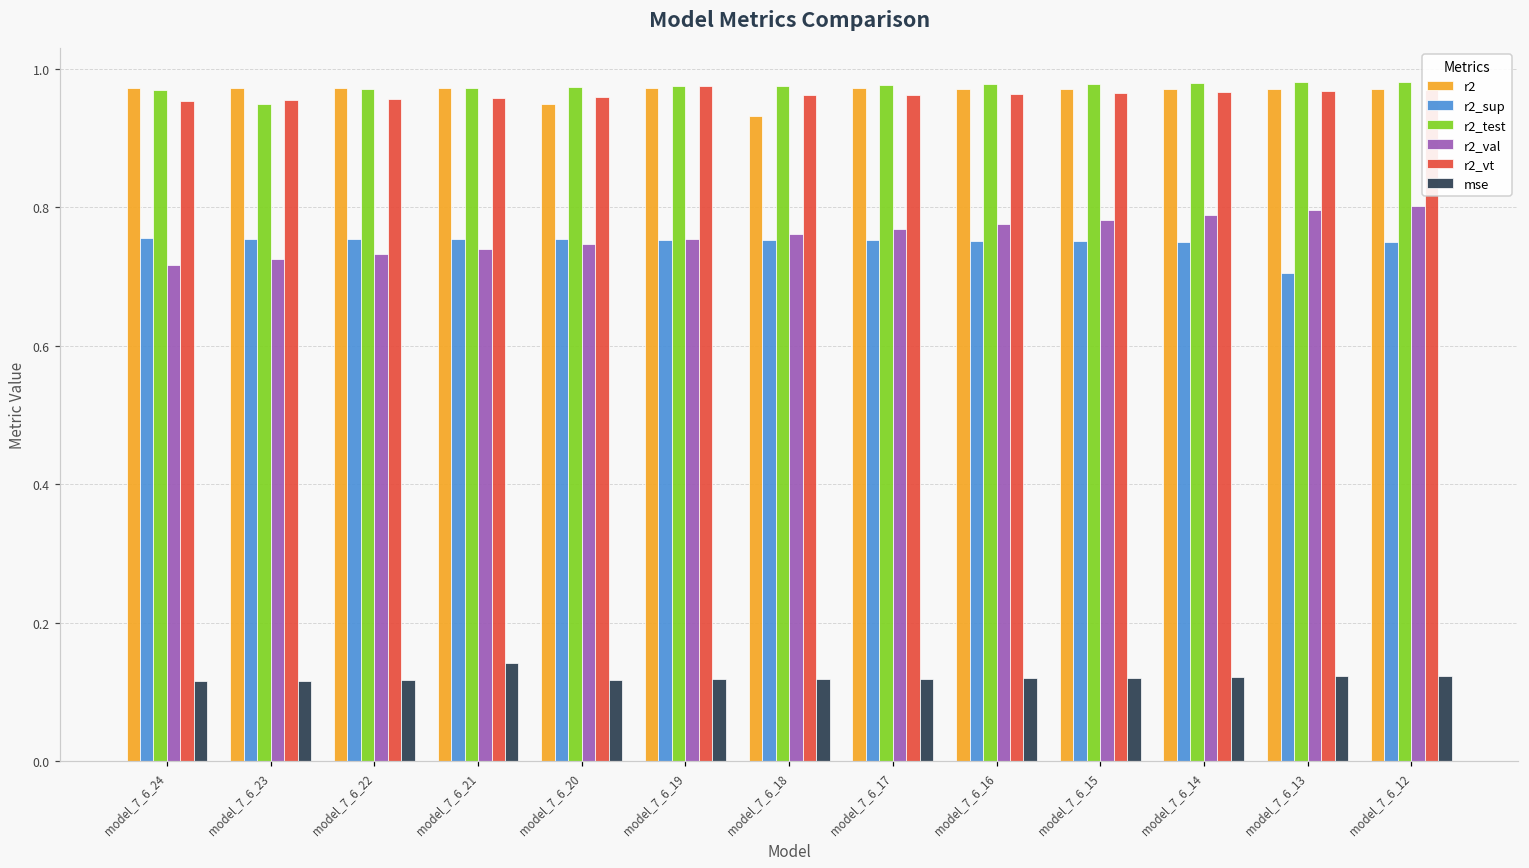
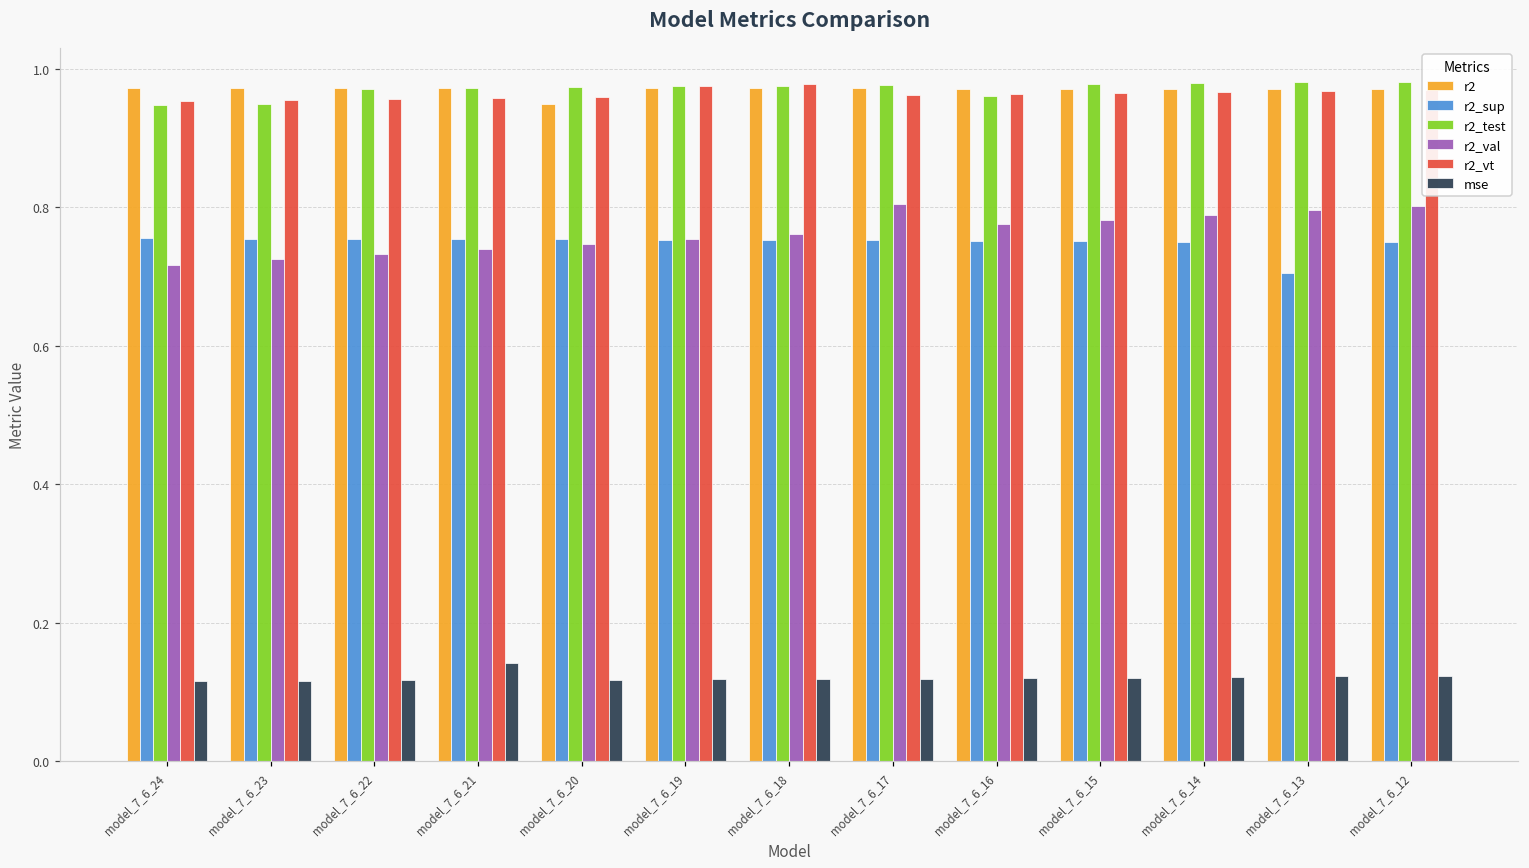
r2_test, model_7_6_24: 0.97 -> 0.95
r2, model_7_6_18: 0.93 -> 0.97
r2_vt, model_7_6_18: 0.96 -> 0.98
r2_val, model_7_6_17: 0.77 -> 0.80
r2_test, model_7_6_16: 0.98 -> 0.96
